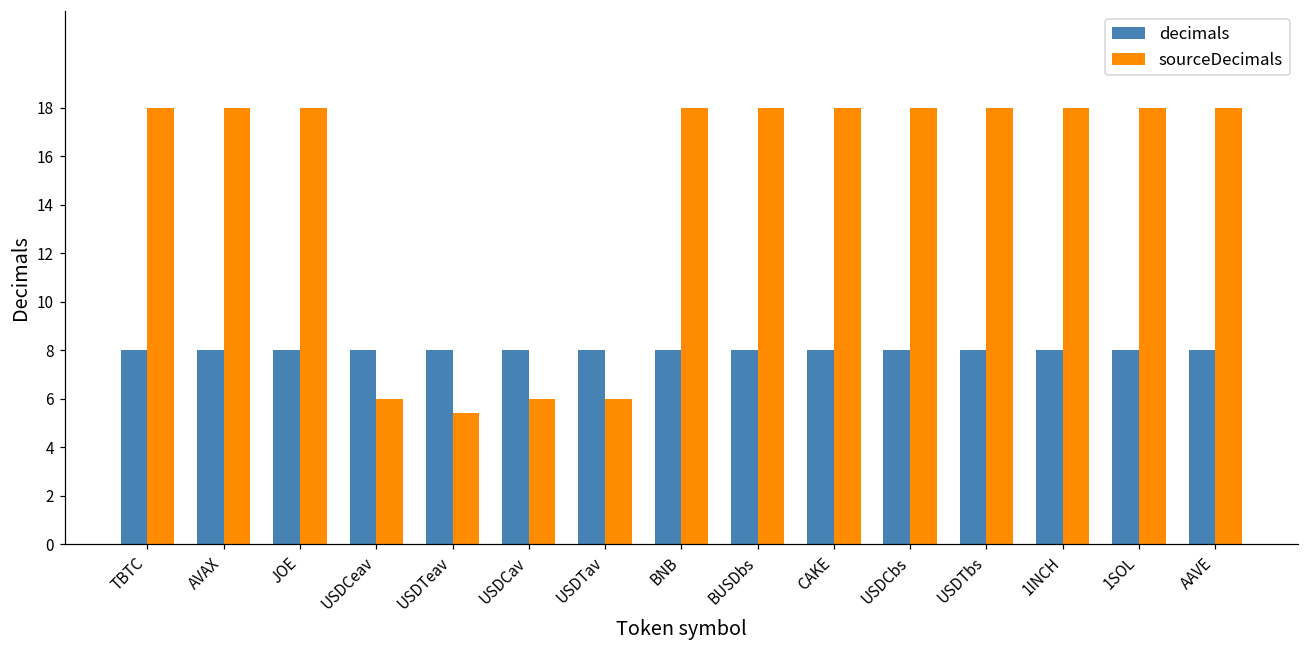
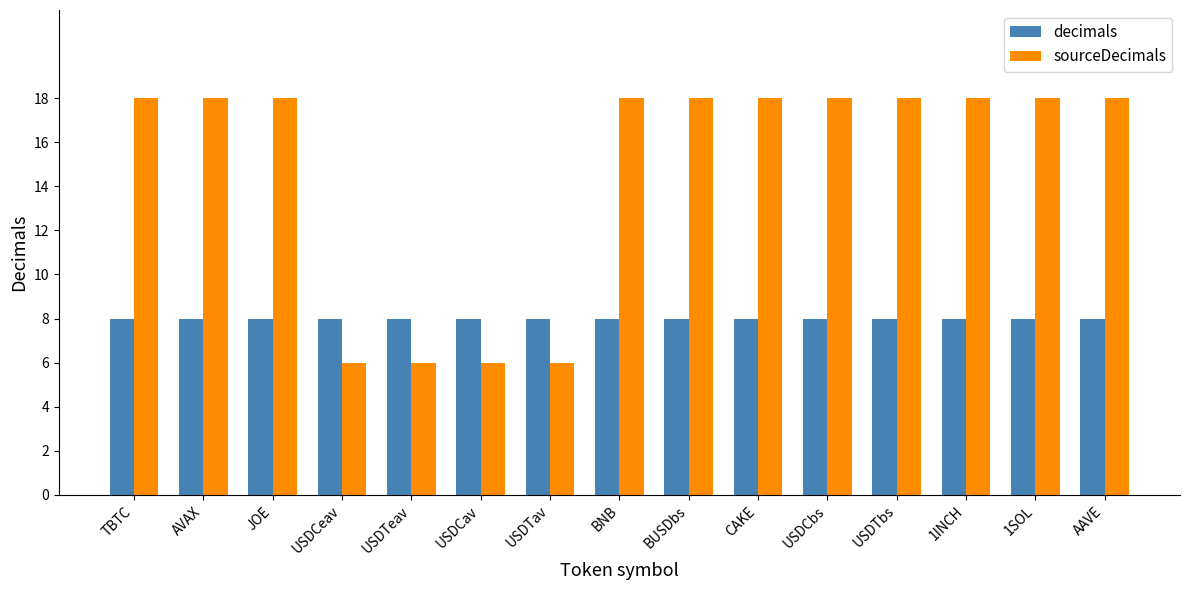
sourceDecimals, USDTeav: 5.4 -> 6.0
